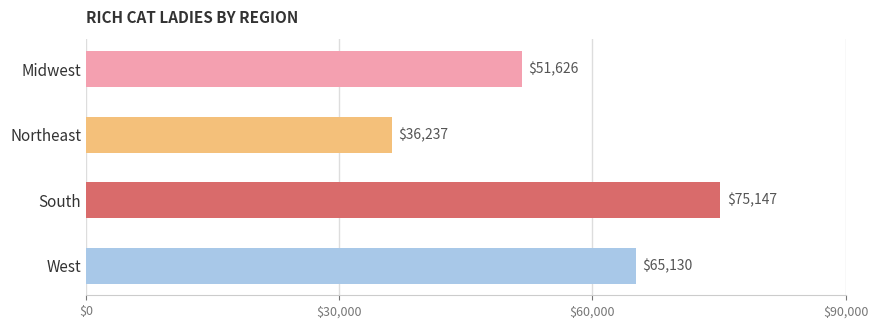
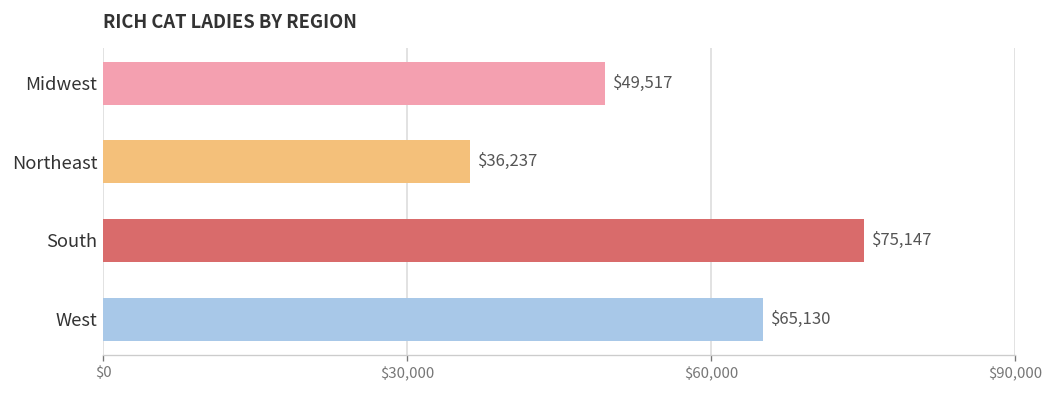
Midwest: $51,626 -> $49,517
